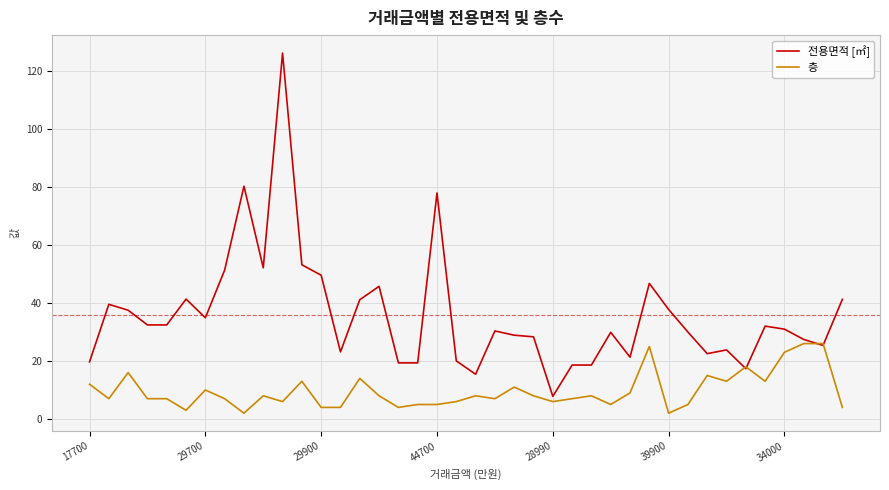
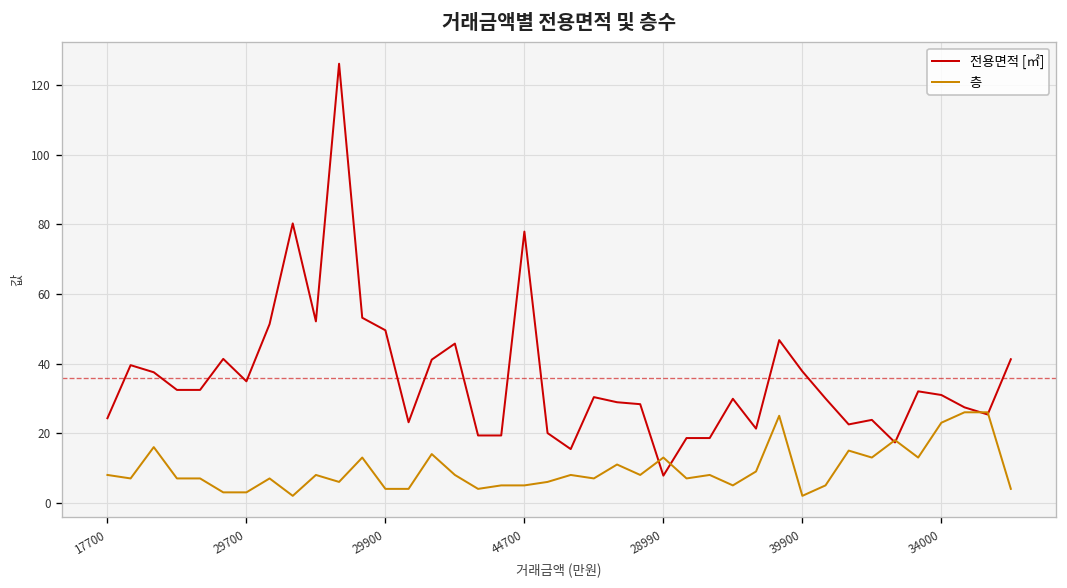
전용면적 [㎡], 17700: 20 -> 24
층, 17700: 12 -> 8
층, 29700: 10 -> 3
층, 28990: 6 -> 13
